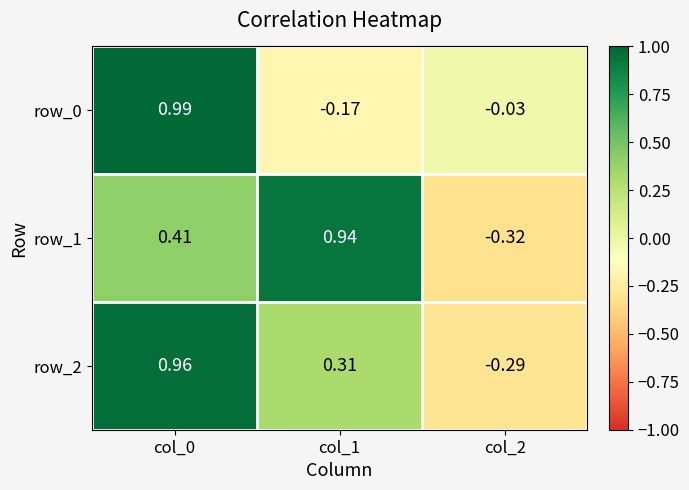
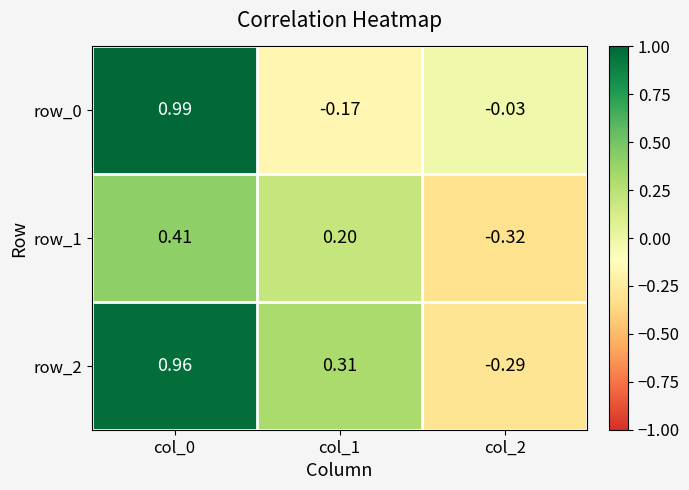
row_1, col_1: 0.94 -> 0.20
